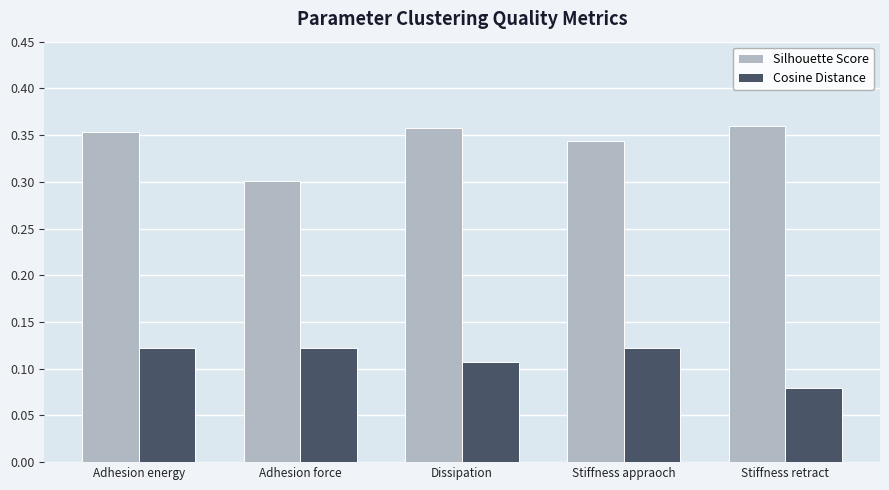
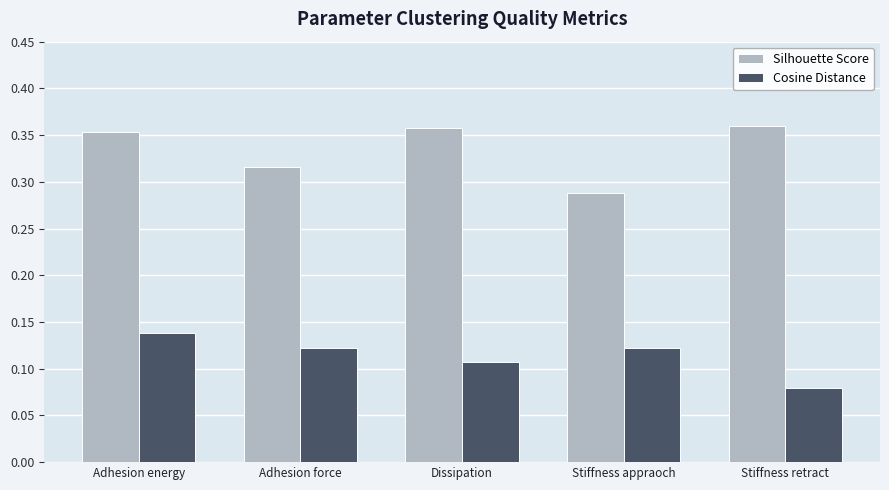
Cosine Distance, Adhesion energy: 0.12 -> 0.14
Silhouette Score, Adhesion force: 0.30 -> 0.32
Silhouette Score, Stiffness appraoch: 0.34 -> 0.29
